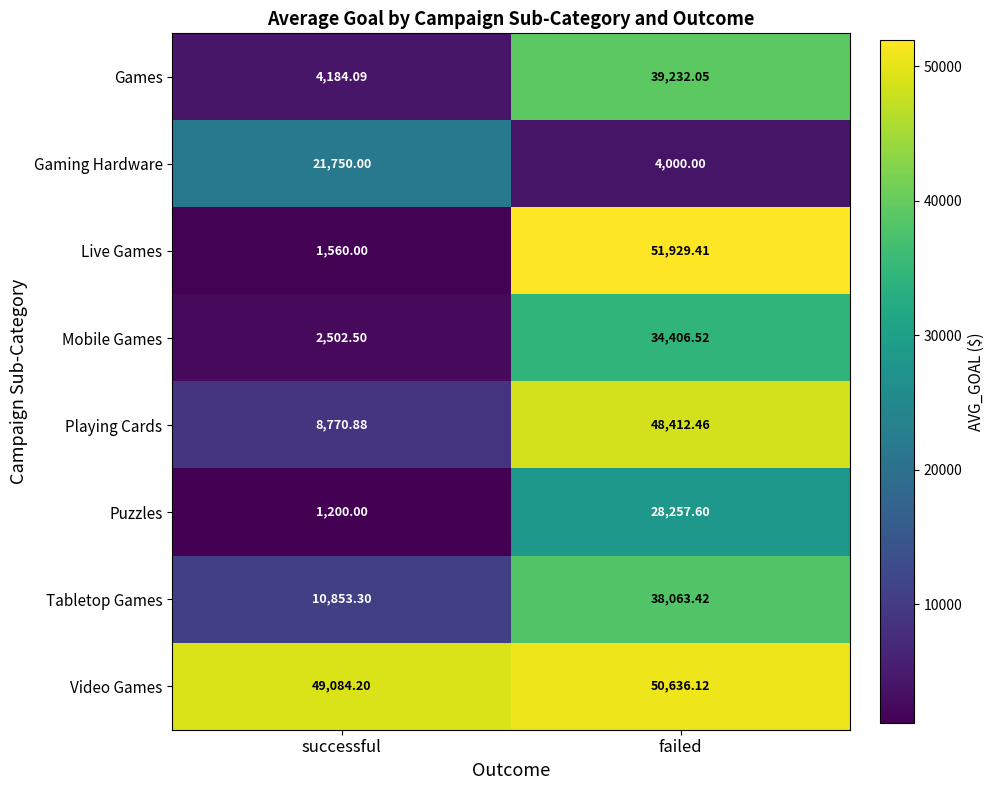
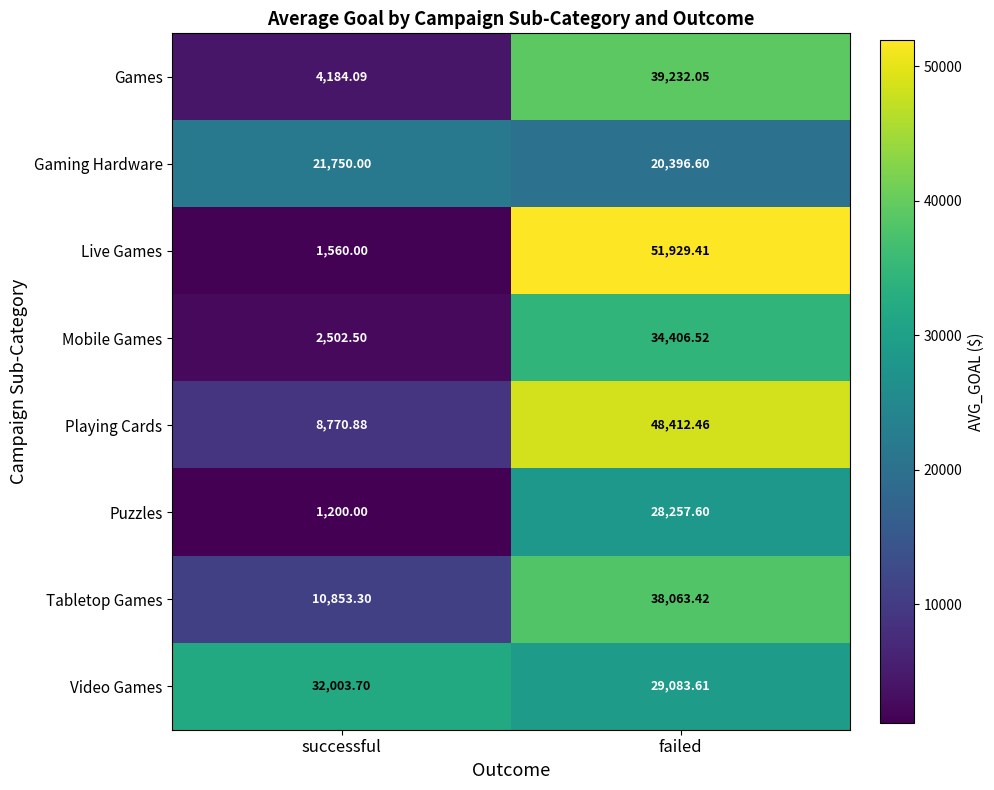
Gaming Hardware, failed: 4,000.00 -> 20,396.60
Video Games, successful: 49,084.20 -> 32,003.70
Video Games, failed: 50,636.12 -> 29,083.61
